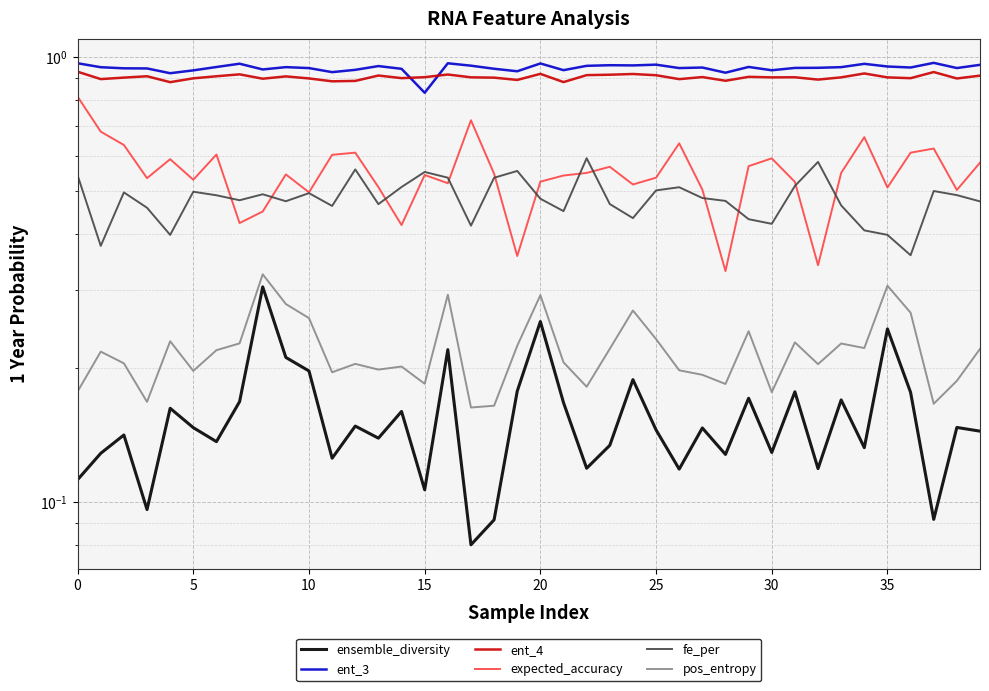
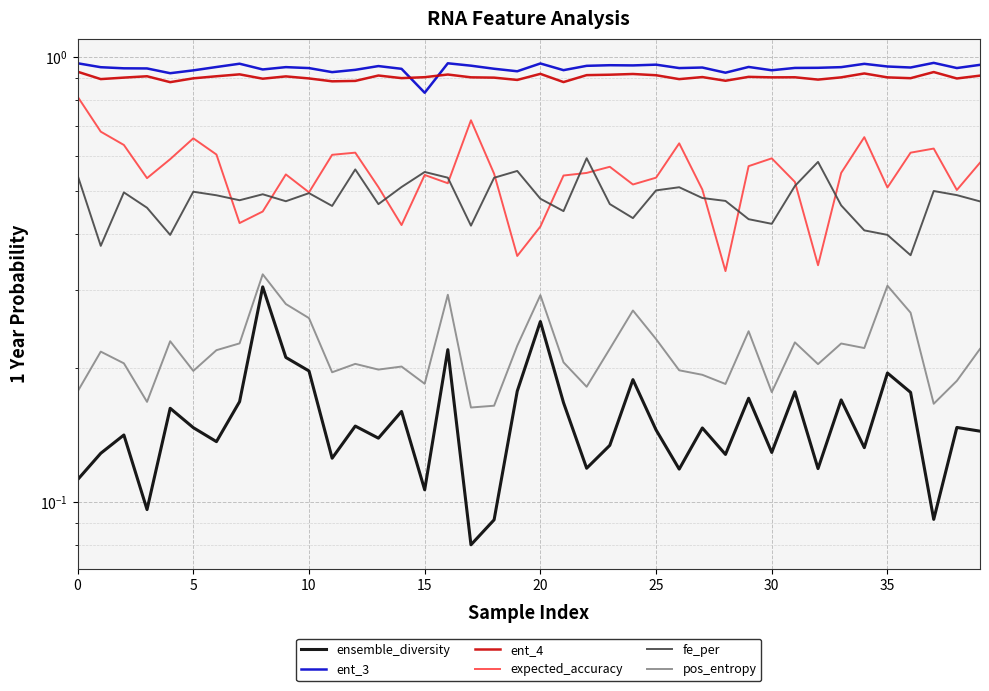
expected_accuracy, 5: 0.53 -> 0.66
expected_accuracy, 20: 0.53 -> 0.42
ensemble_diversity, 35: 0.25 -> 0.20
